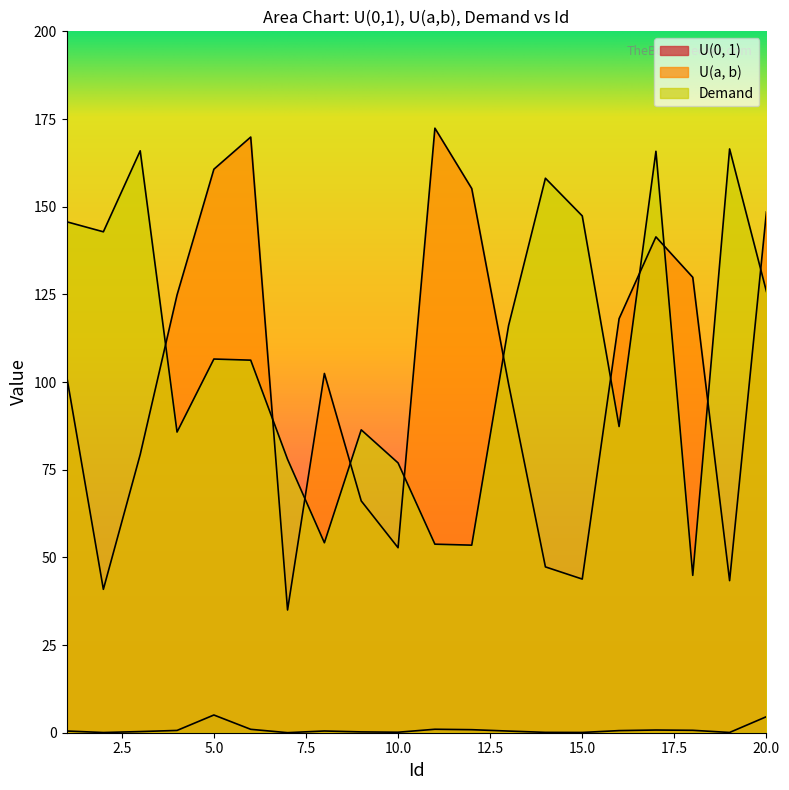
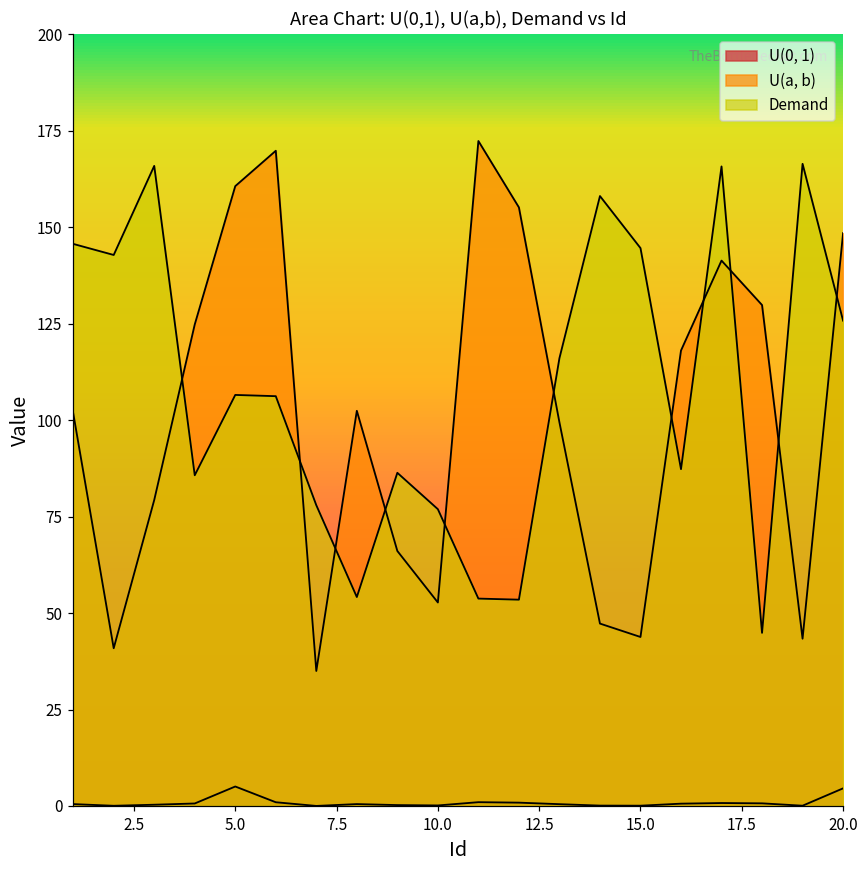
Demand, 15.0: 147 -> 145
